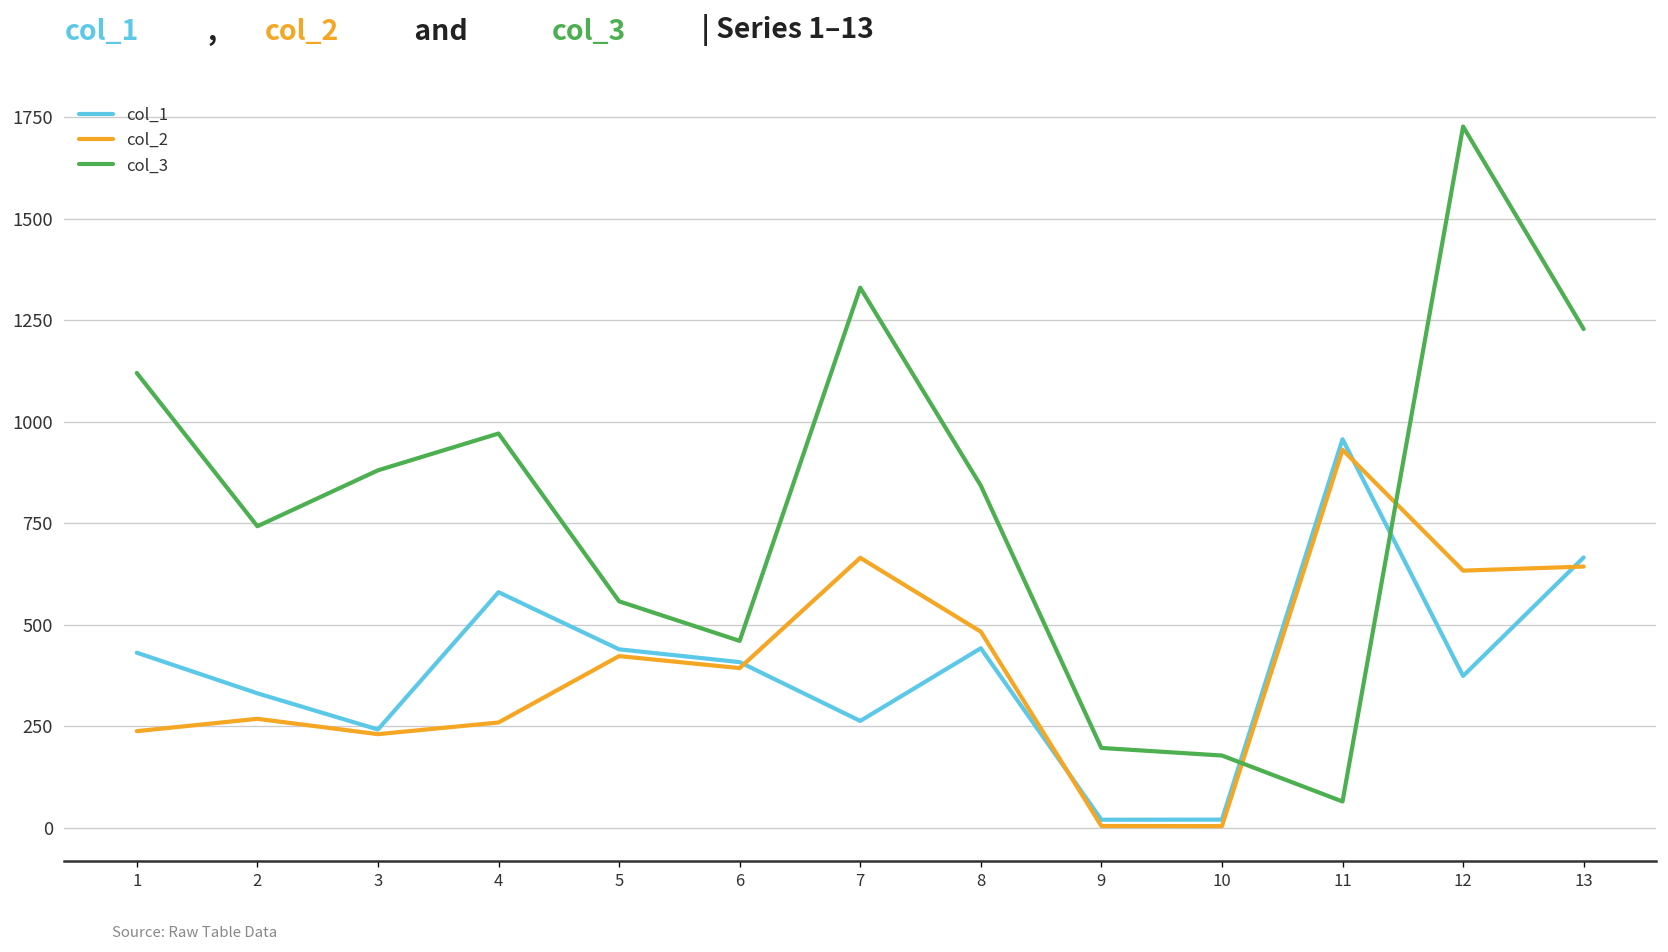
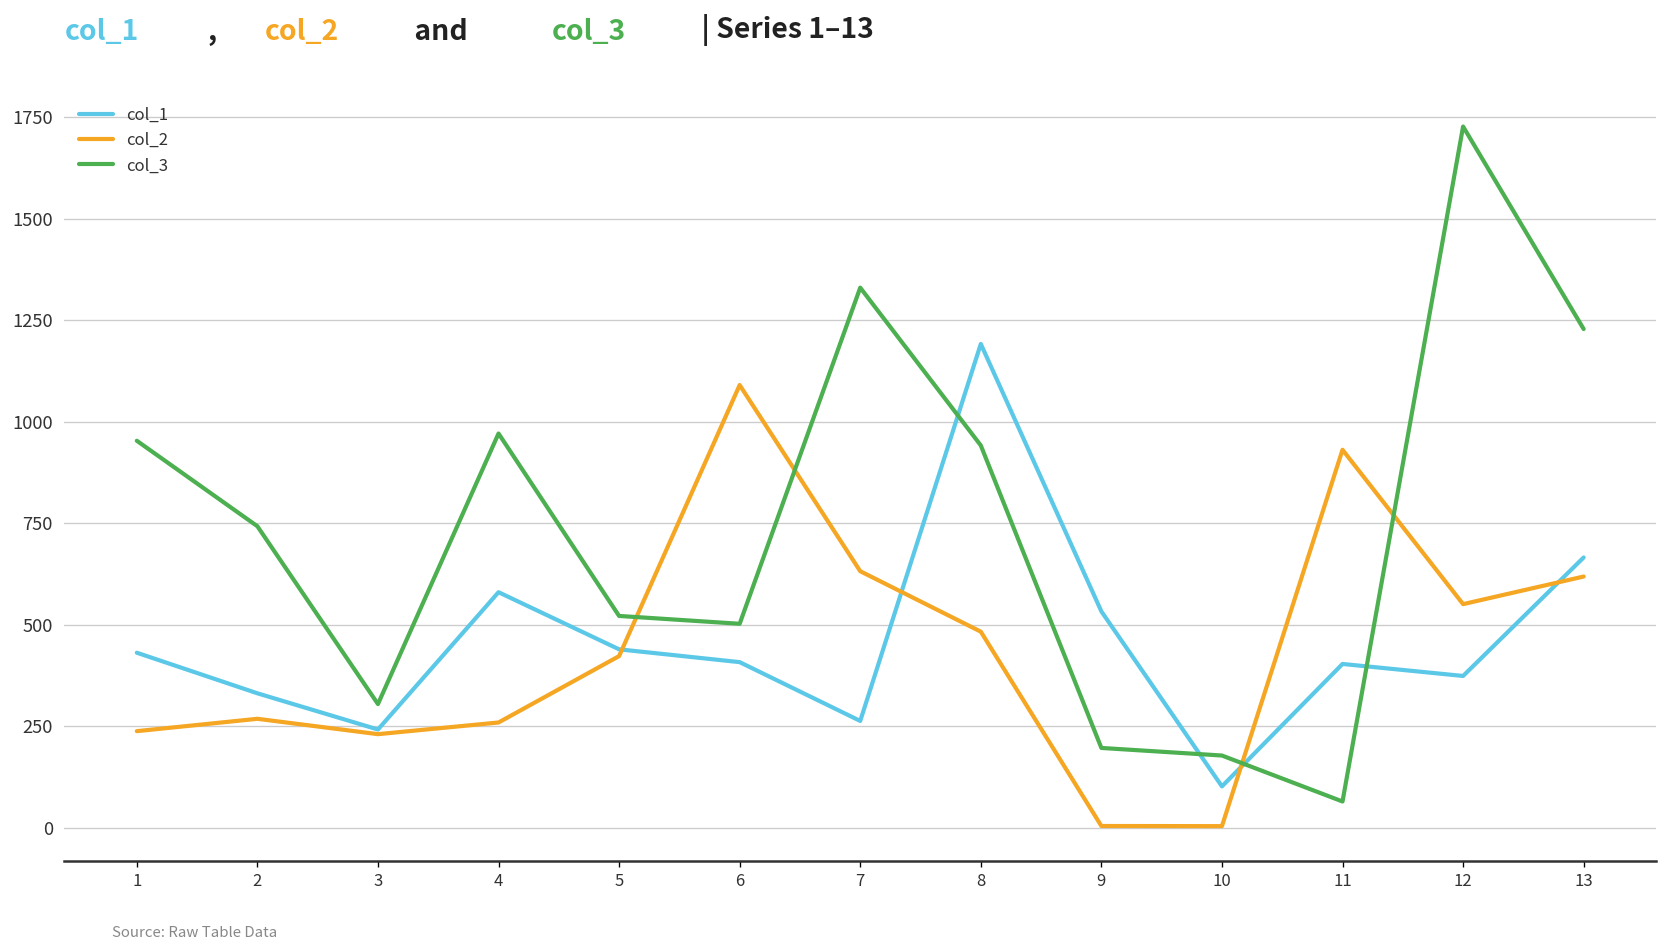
col_3, 1: 1120 -> 950
col_3, 3: 880 -> 300
col_3, 5: 560 -> 520
col_2, 6: 390 -> 1090
col_3, 6: 460 -> 500
col_2, 7: 660 -> 630
col_1, 8: 440 -> 1190
col_3, 8: 840 -> 940
col_1, 9: 20 -> 530
col_1, 10: 20 -> 100
col_1, 11: 960 -> 400
col_2, 12: 630 -> 550
col_2, 13: 640 -> 620
